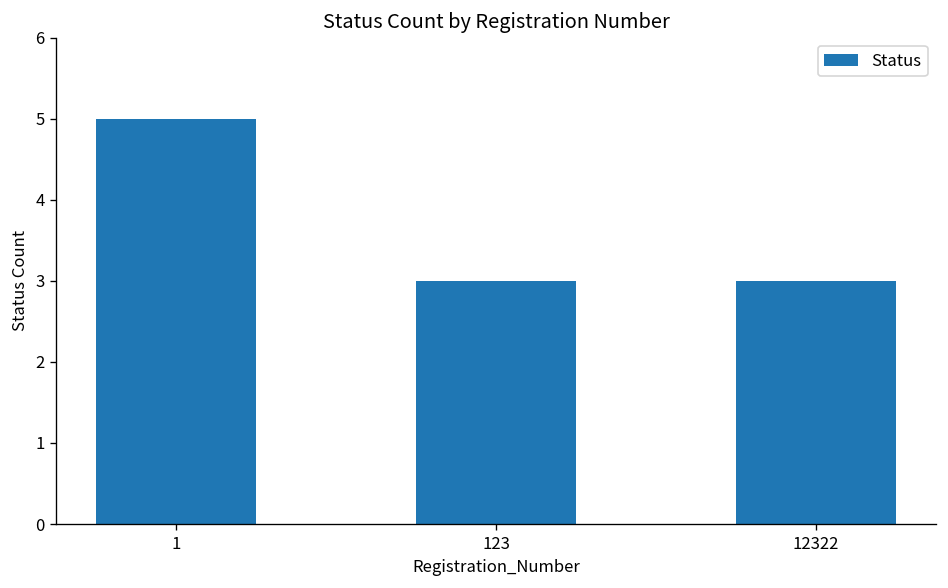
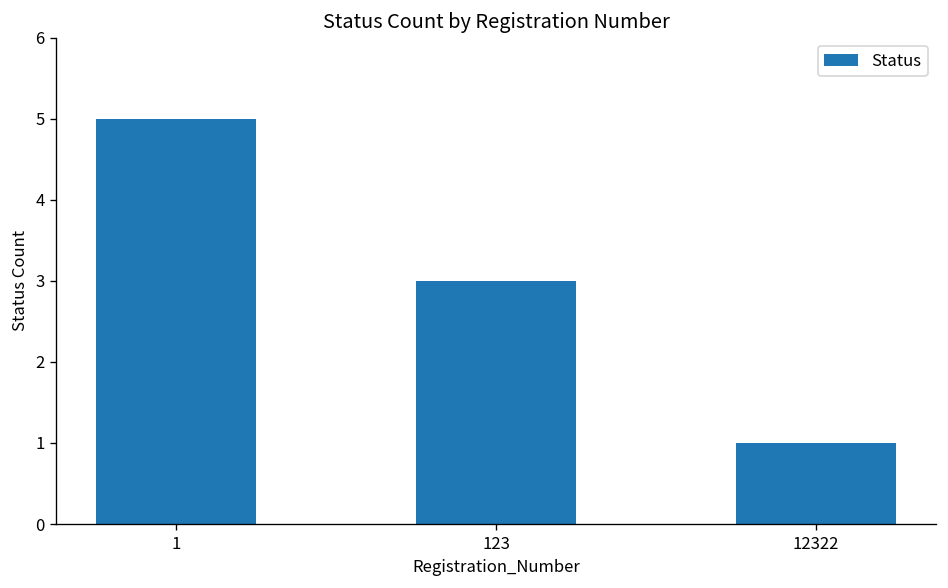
12322: 3 -> 1
